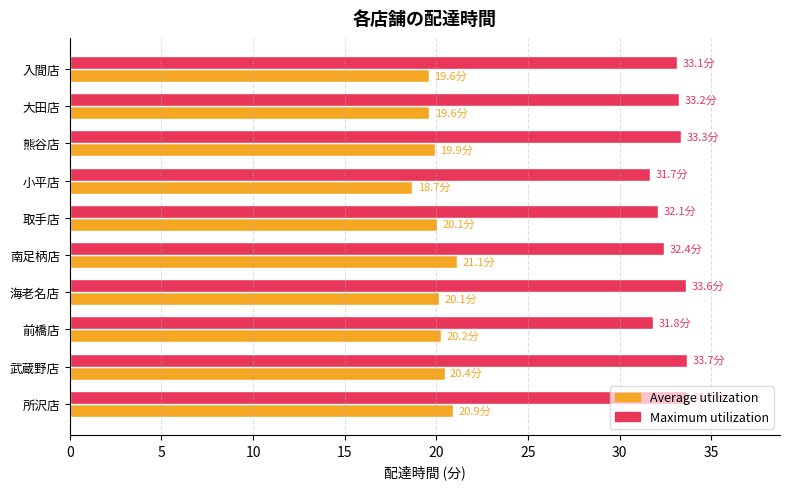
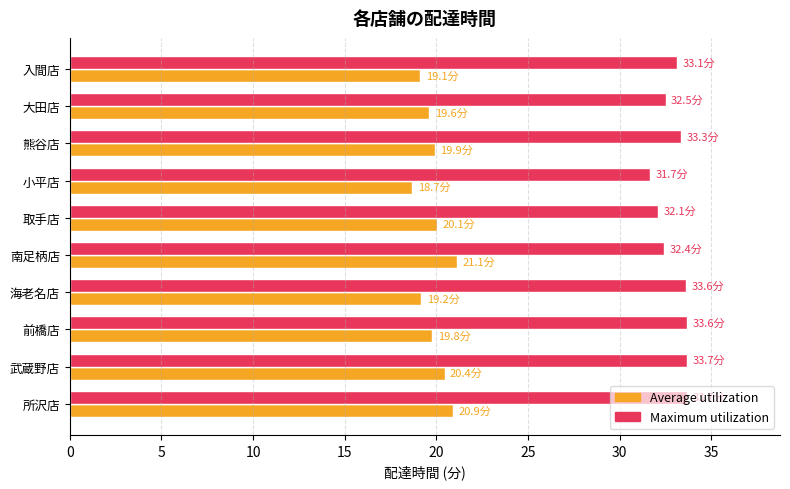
Average utilization, 入間店: 19.6分 -> 19.1分
Maximum utilization, 大田店: 33.2分 -> 32.5分
Average utilization, 海老名店: 20.1分 -> 19.2分
Maximum utilization, 前橋店: 31.8分 -> 33.6分
Average utilization, 前橋店: 20.2分 -> 19.8分
